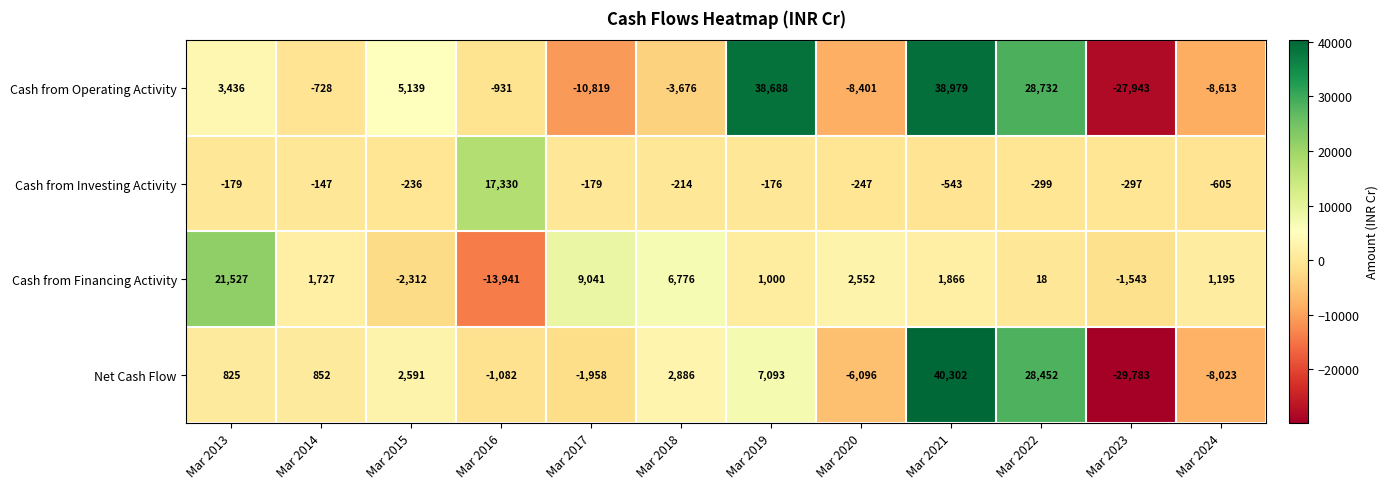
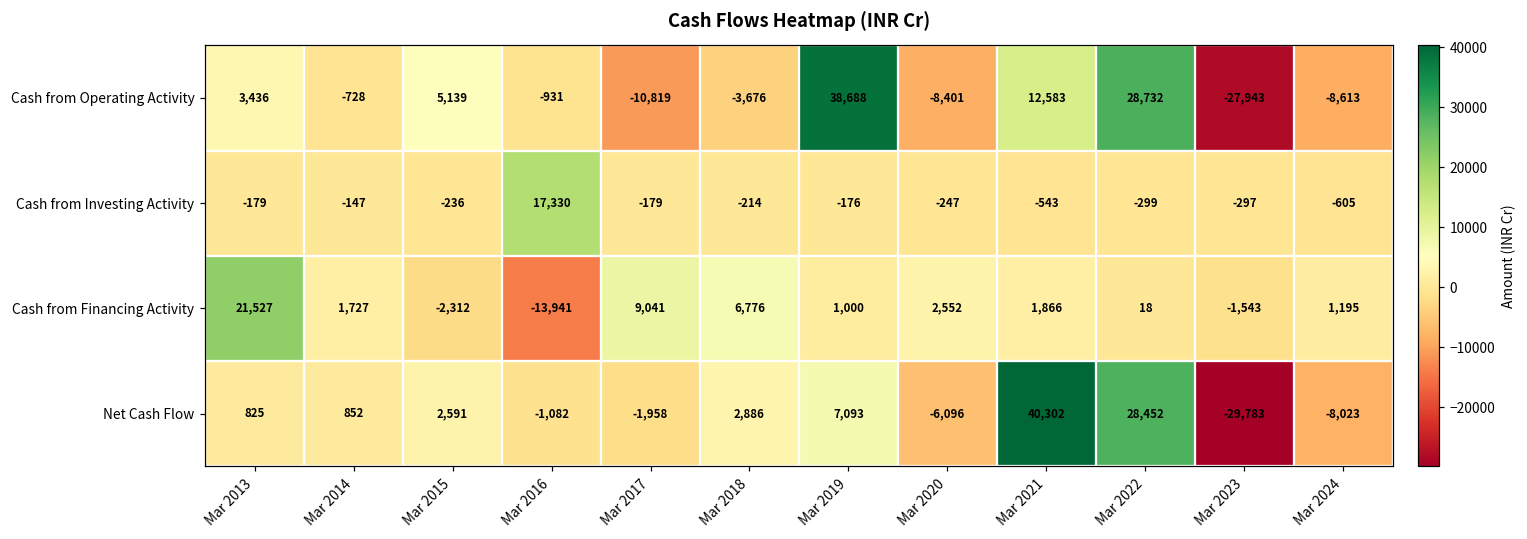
Cash from Operating Activity, Mar 2021: 38,979 -> 12,583
